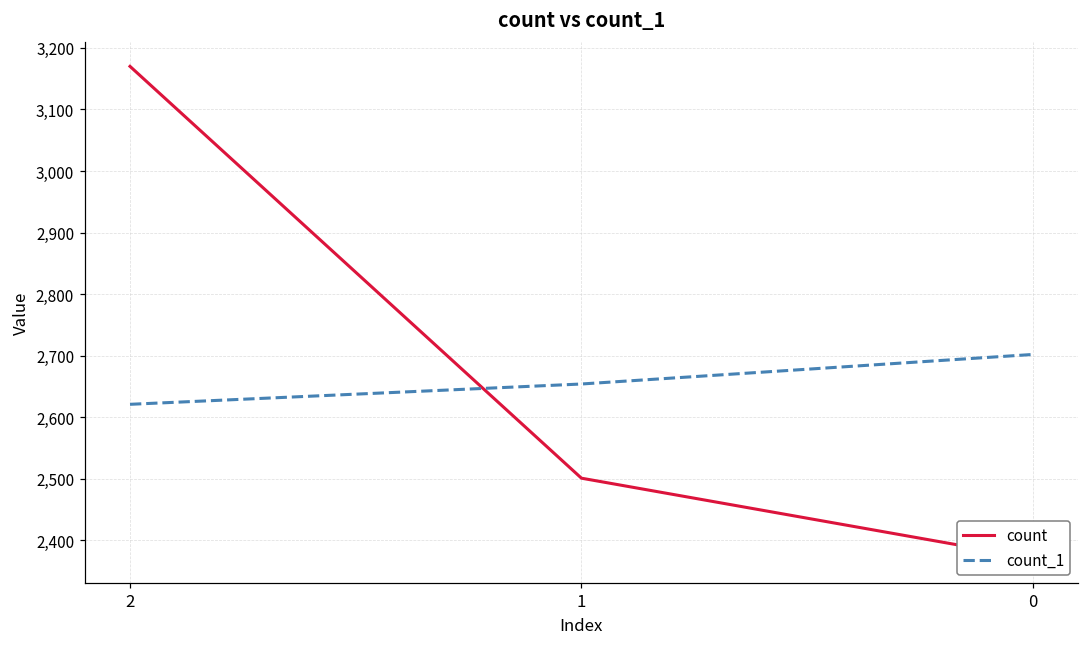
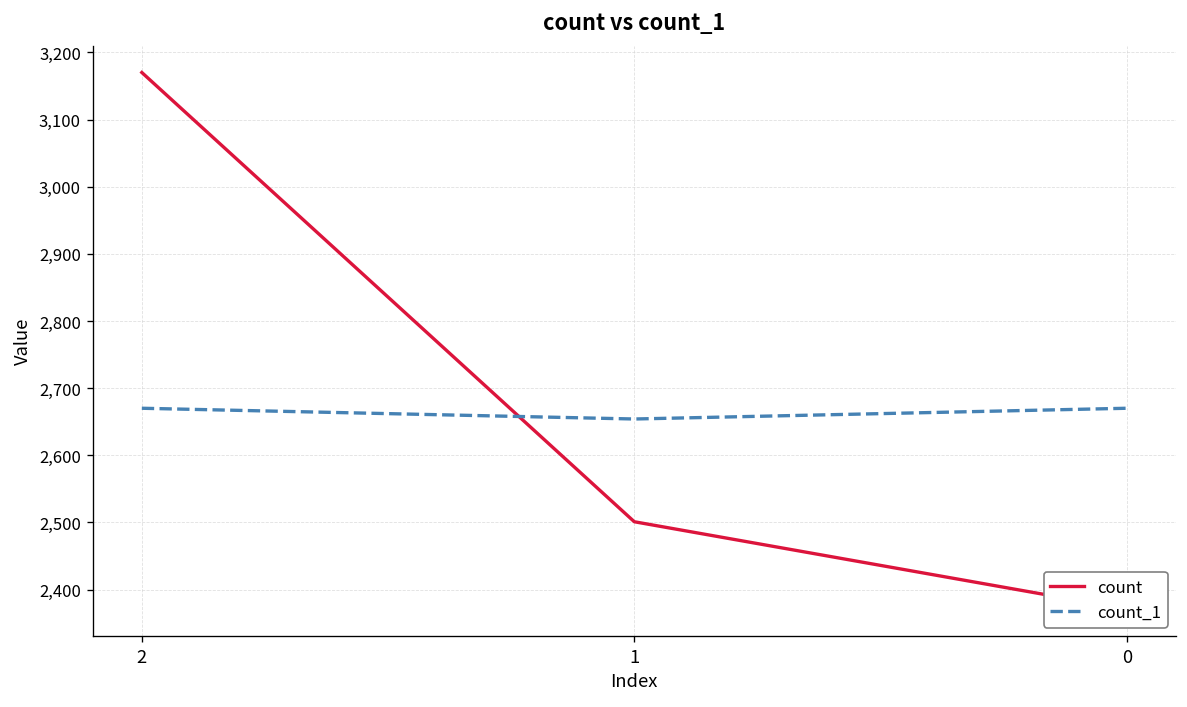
count_1, 2: 2,620 -> 2,670
count_1, 0: 2,700 -> 2,670
